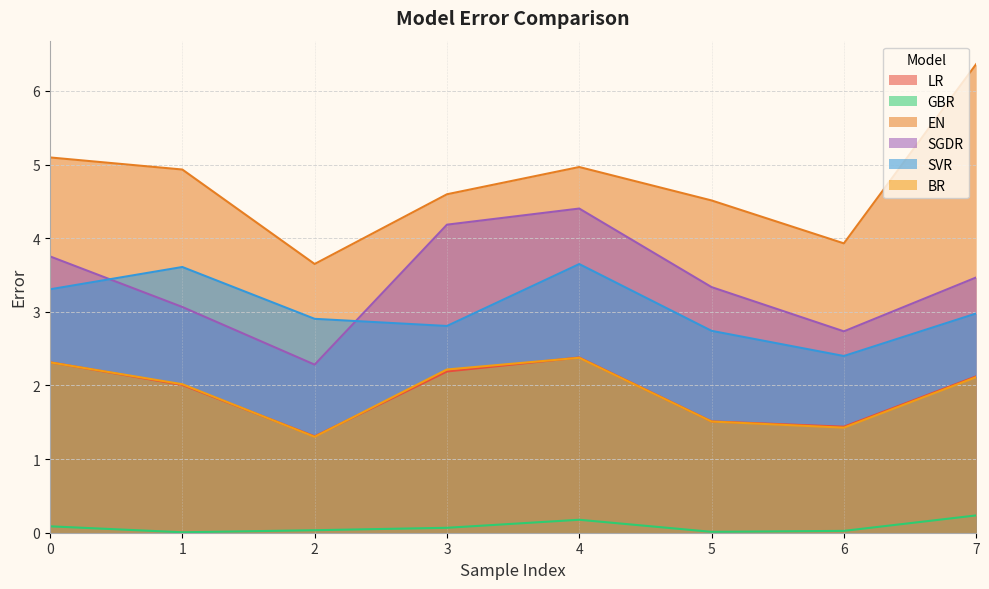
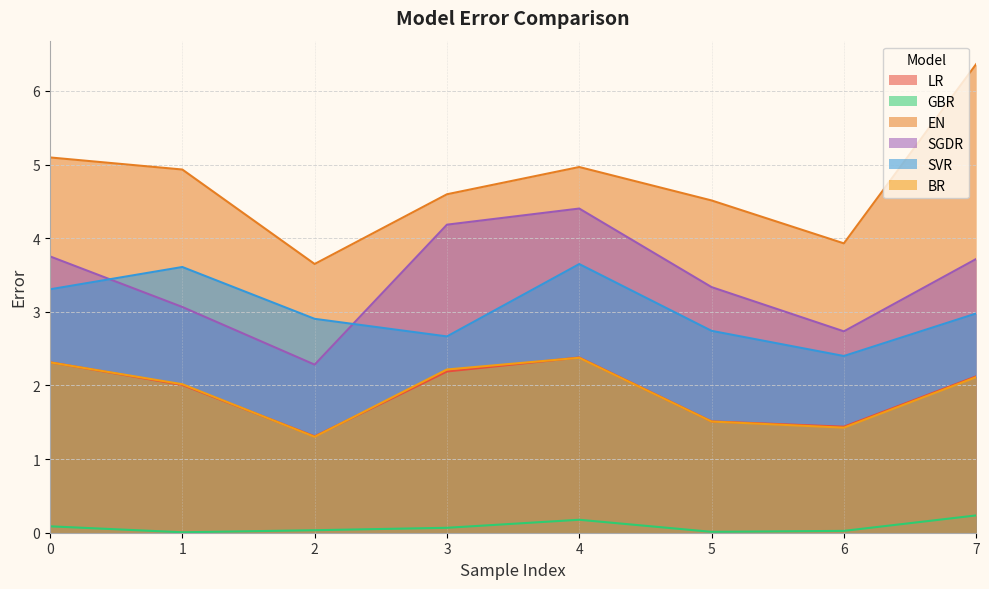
SVR, 3: 2.8 -> 2.7
SGDR, 7: 3.5 -> 3.7
